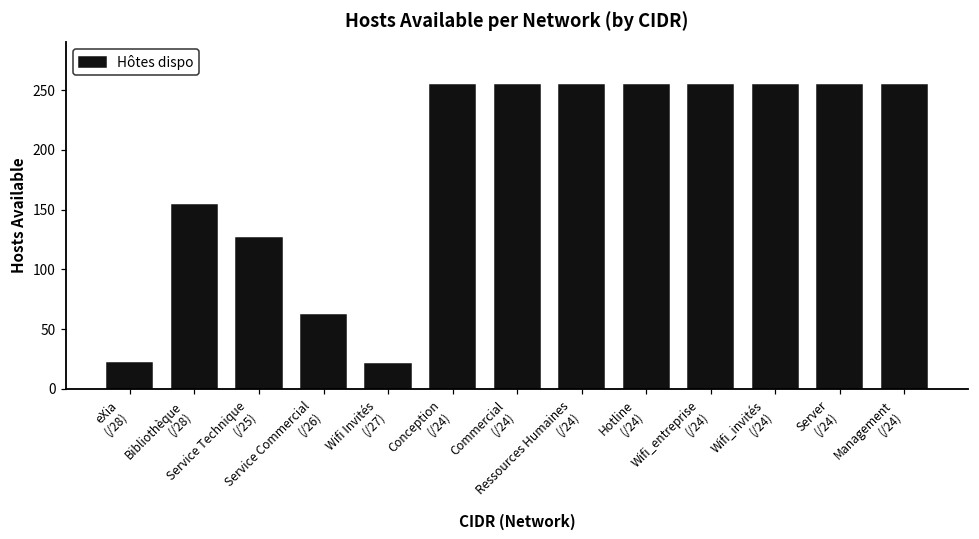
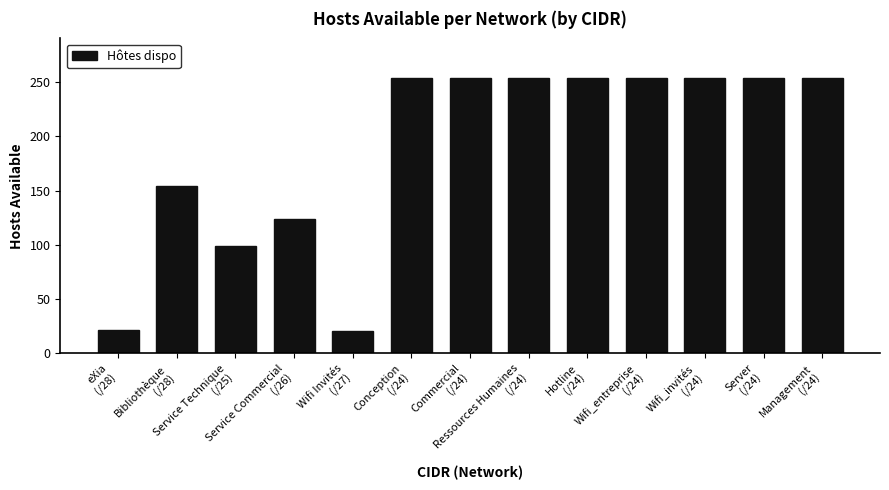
Service Technique (/25): 126 -> 99
Service Commercial (/26): 62 -> 124
